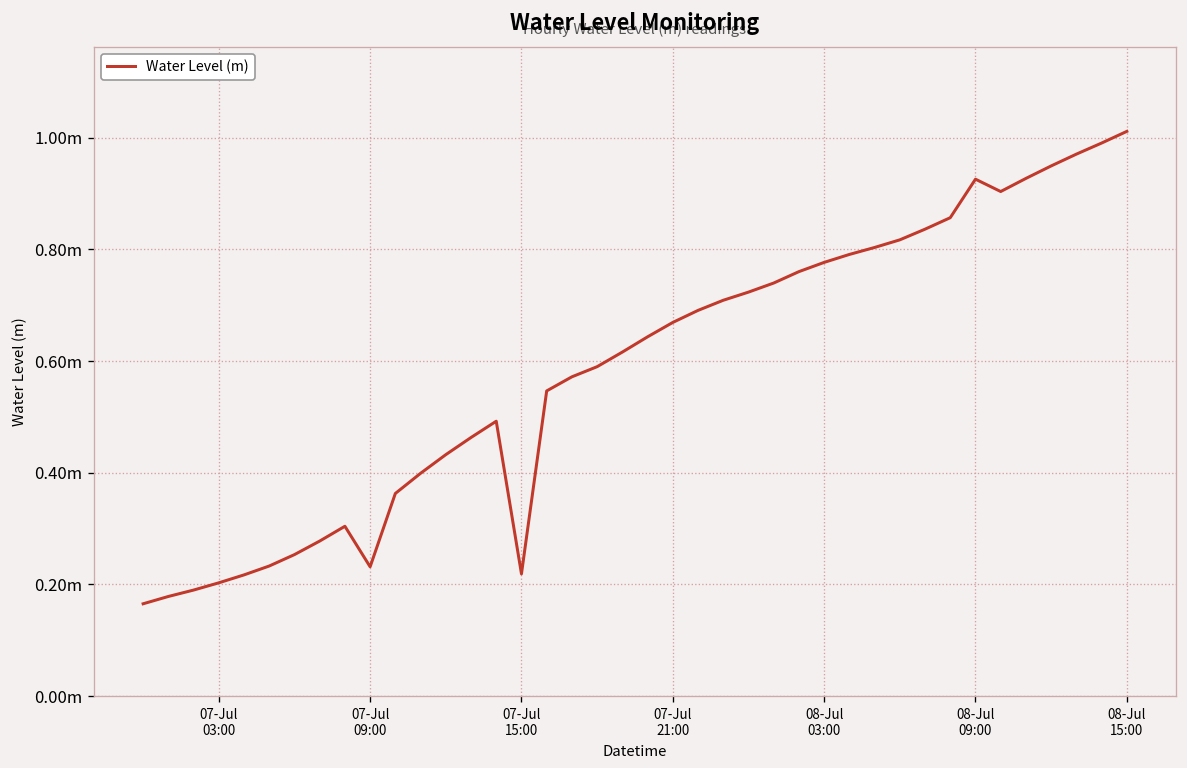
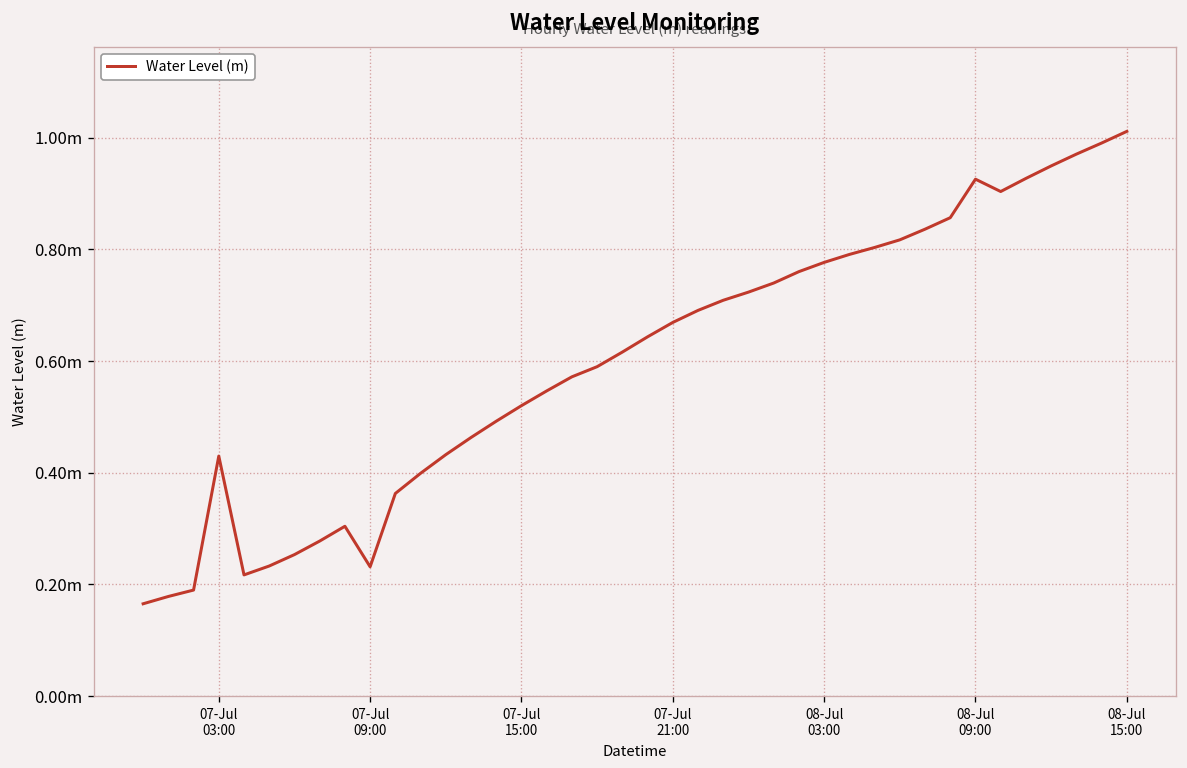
07-Jul 03:00: 0.20m -> 0.43m
07-Jul 15:00: 0.22m -> 0.52m
